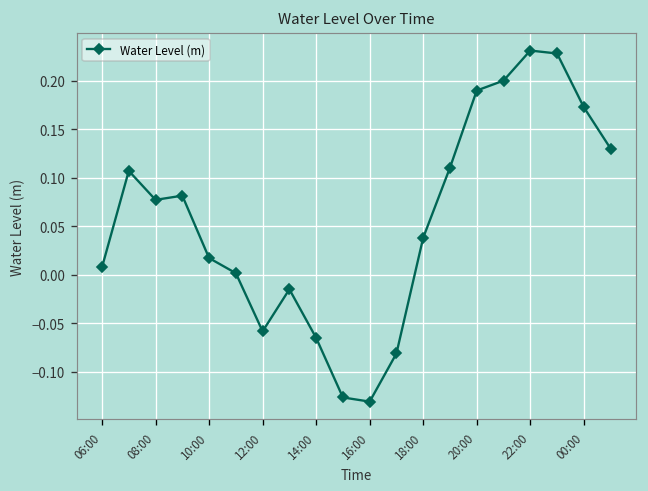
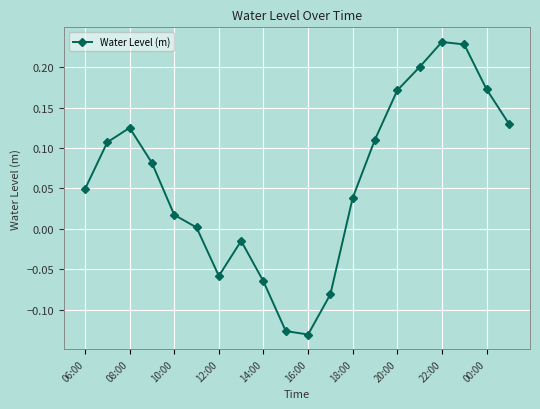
06:00: 0.01 -> 0.05
08:00: 0.08 -> 0.13
20:00: 0.19 -> 0.17
